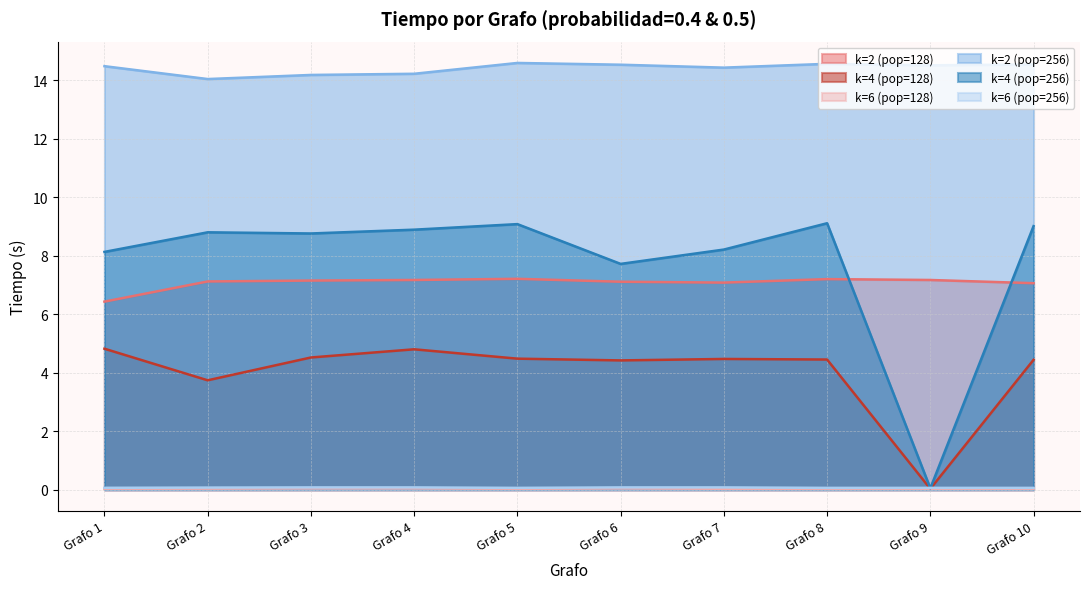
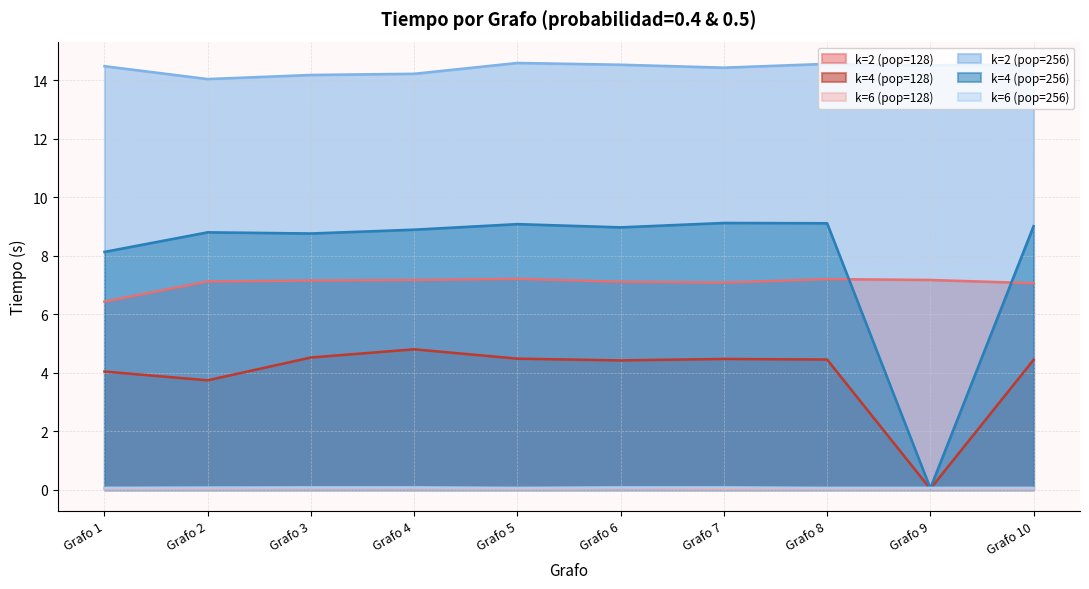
k=4 (pop=128), Grafo 1: 4.8 -> 4.0
k=4 (pop=256), Grafo 6: 7.7 -> 9.0
k=4 (pop=256), Grafo 7: 8.2 -> 9.1
